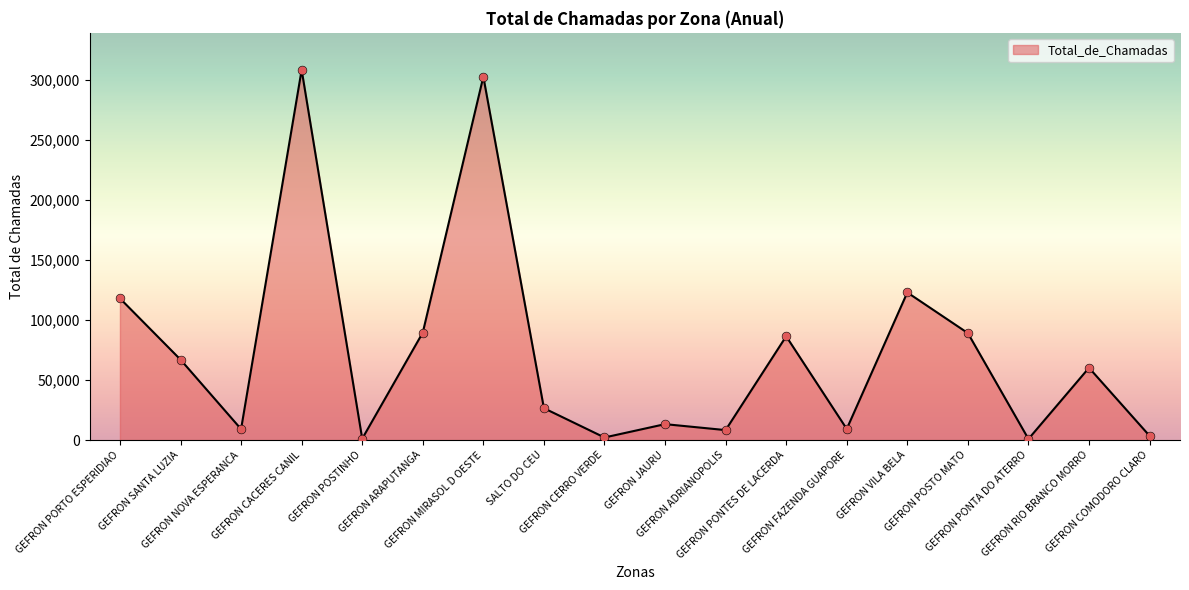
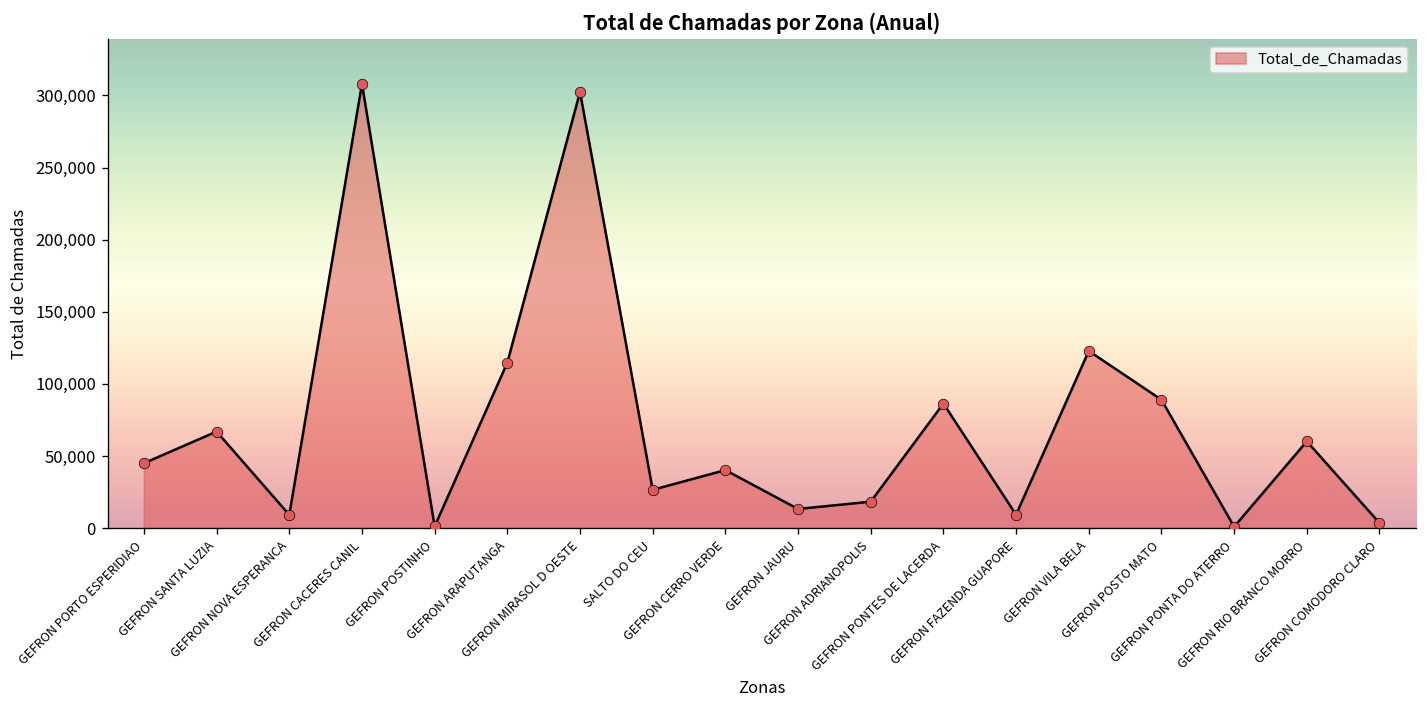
GEFRON PORTO ESPERIDIAO: 118,000 -> 45,000
GEFRON ARAPUTANGA: 89,000 -> 115,000
GEFRON CERRO VERDE: 2,000 -> 40,000
GEFRON ADRIANOPOLIS: 8,000 -> 18,000
